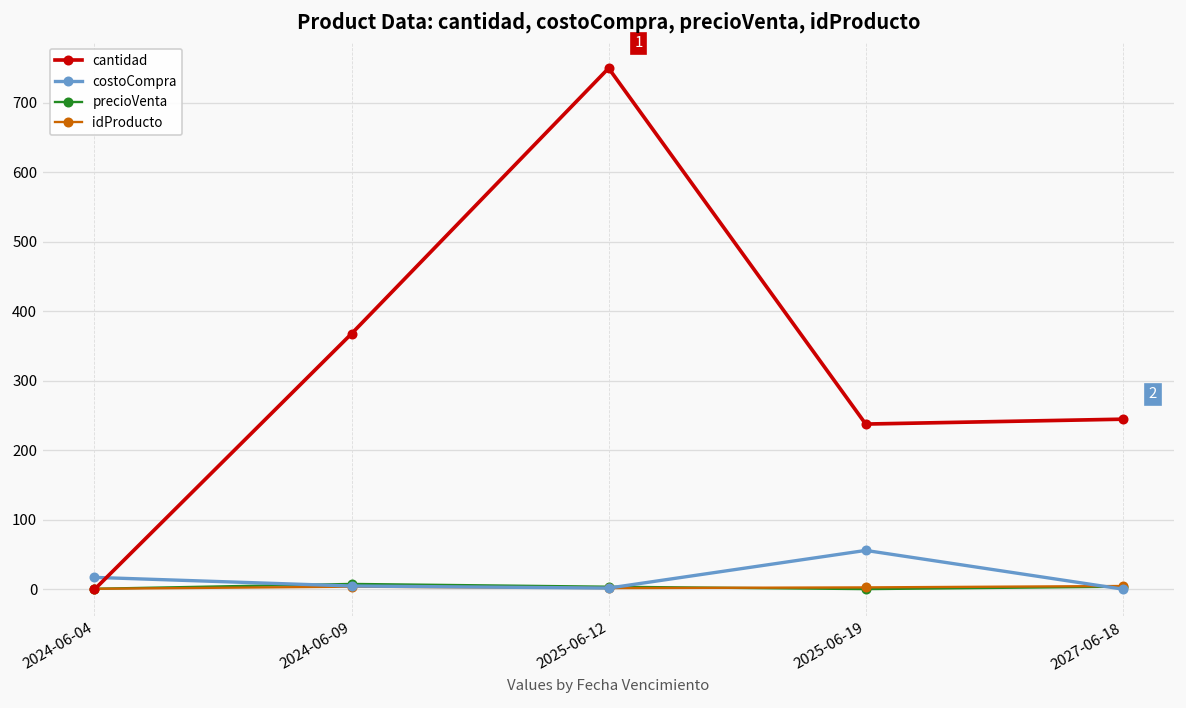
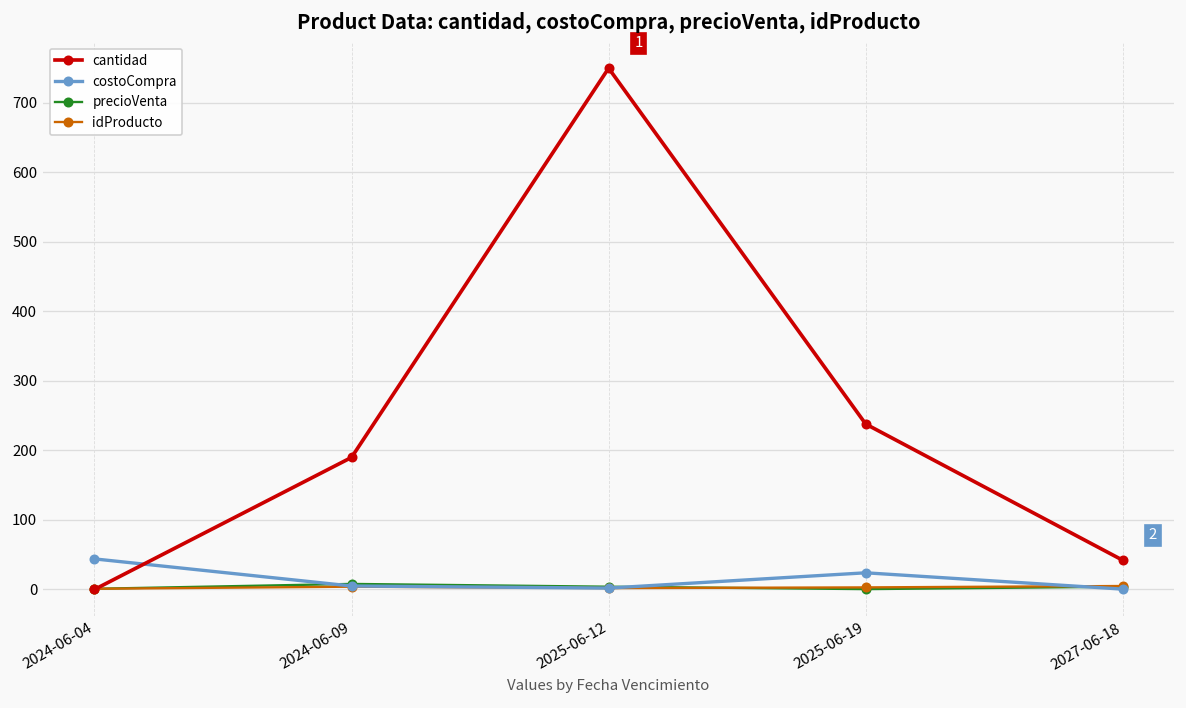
costoCompra, 2024-06-04: 20 -> 40
cantidad, 2024-06-09: 370 -> 190
costoCompra, 2025-06-19: 60 -> 20
cantidad, 2027-06-18: 250 -> 40
